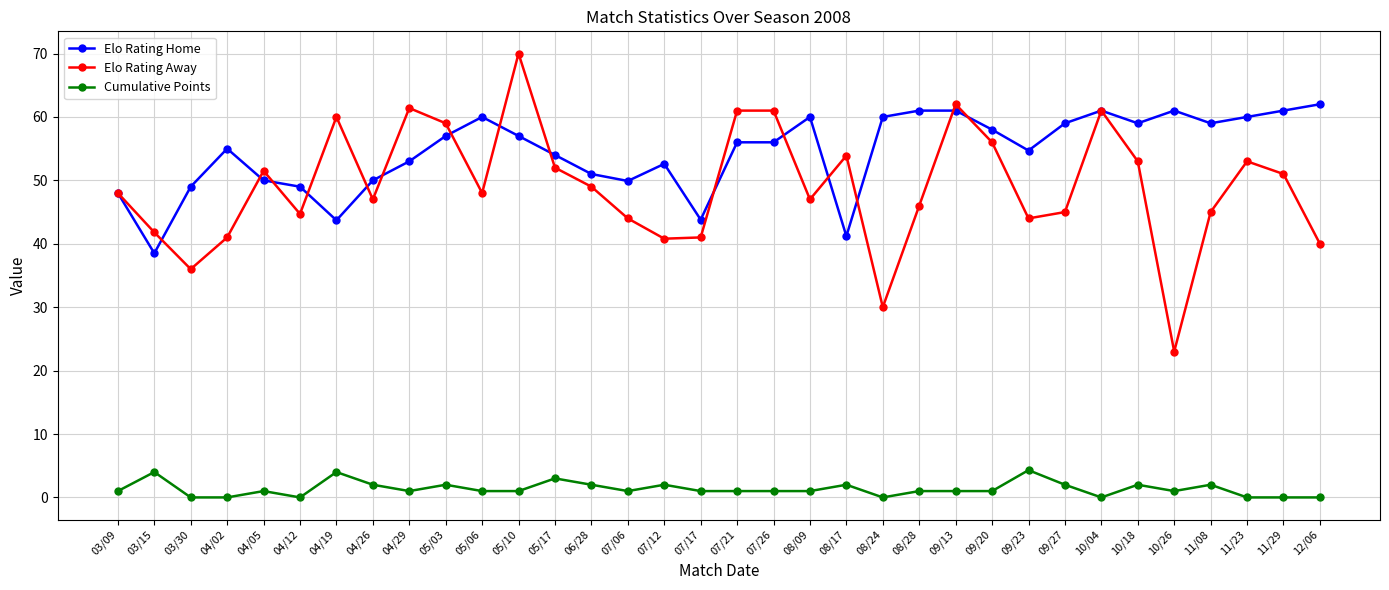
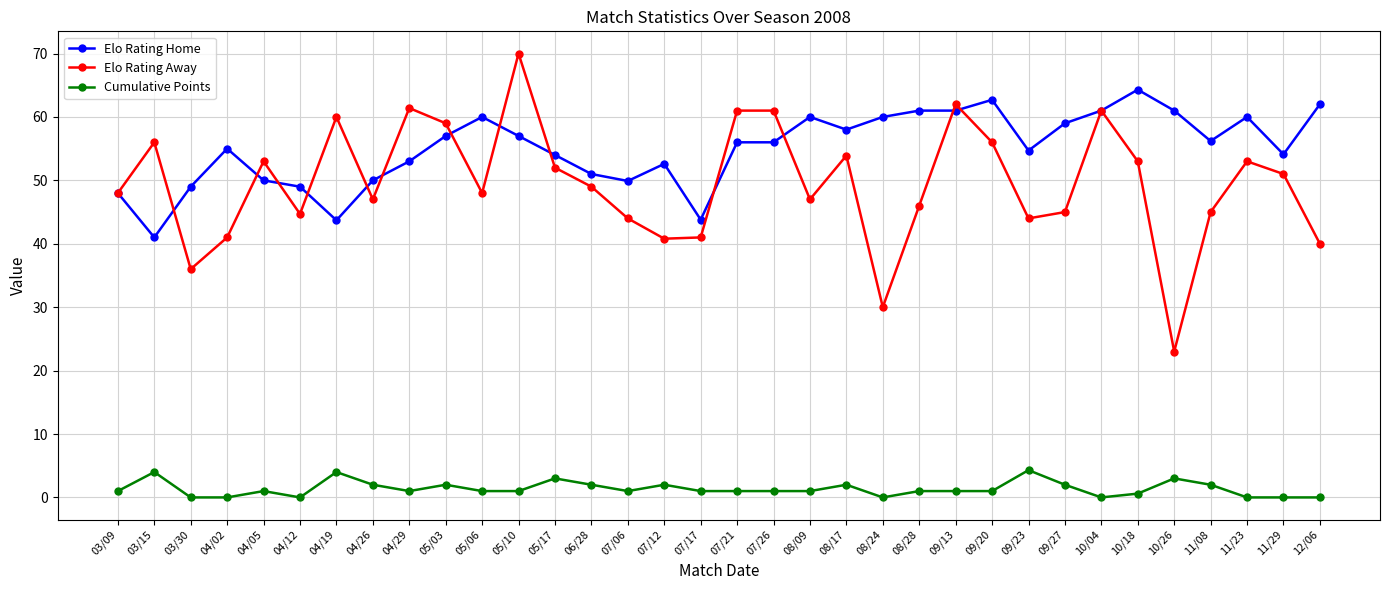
Elo Rating Home, 03/15: 39 -> 41
Elo Rating Away, 03/15: 42 -> 56
Elo Rating Away, 04/05: 52 -> 53
Elo Rating Home, 08/17: 41 -> 58
Elo Rating Home, 09/20: 58 -> 63
Elo Rating Home, 10/18: 59 -> 64
Cumulative Points, 10/18: 2 -> 1
Cumulative Points, 10/26: 1 -> 3
Elo Rating Home, 11/08: 59 -> 56
Elo Rating Home, 11/29: 61 -> 54
